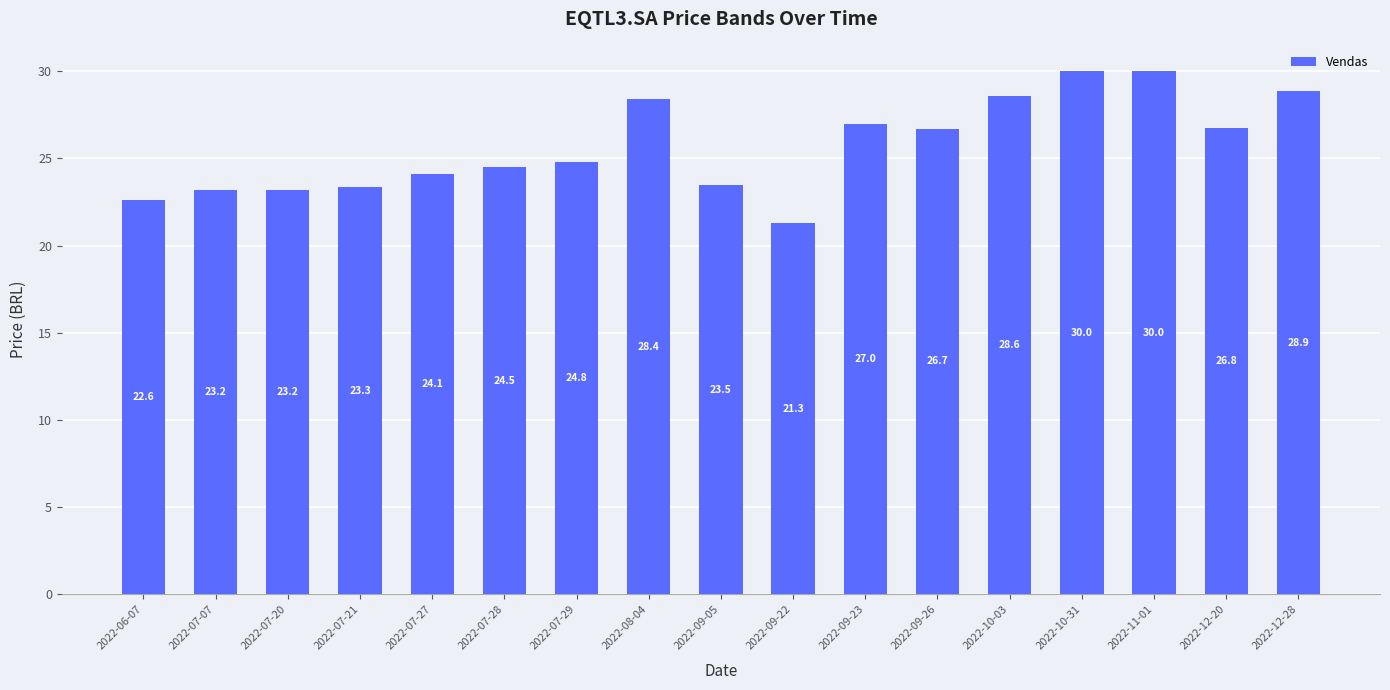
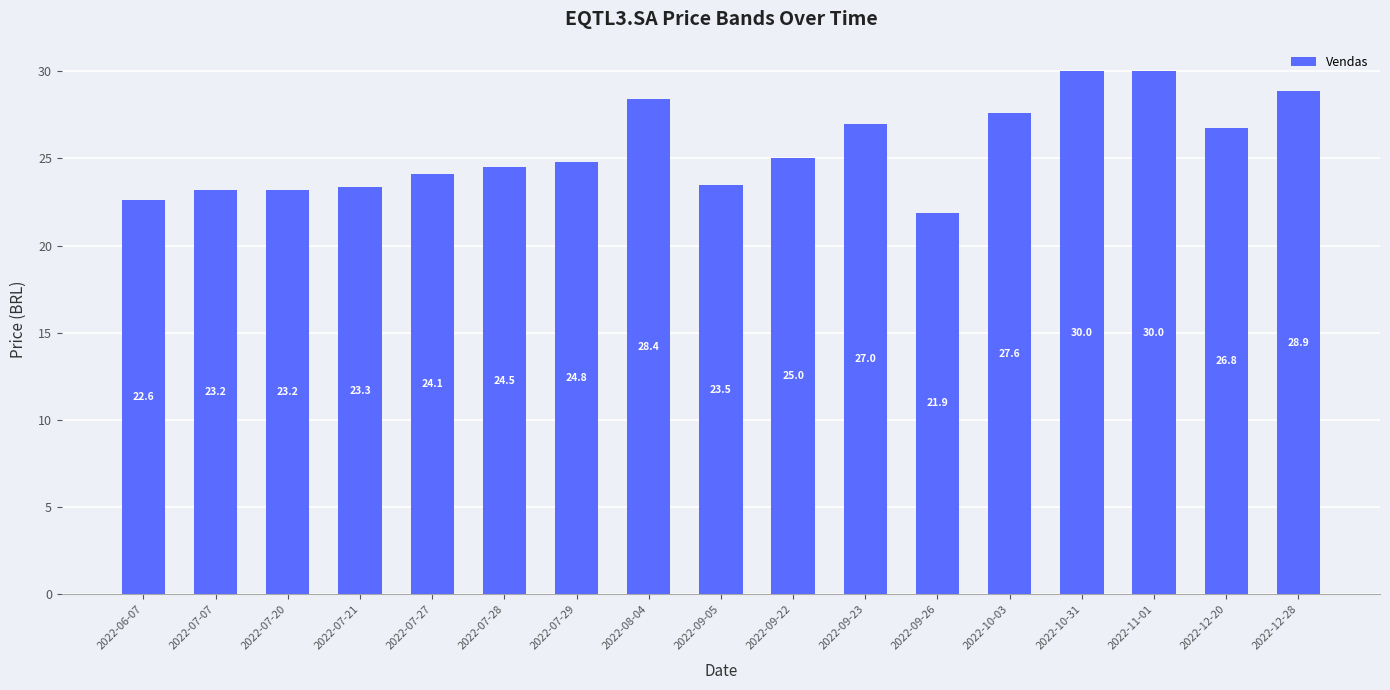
2022-09-22: 21.3 -> 25.0
2022-09-26: 26.7 -> 21.9
2022-10-03: 28.6 -> 27.6
